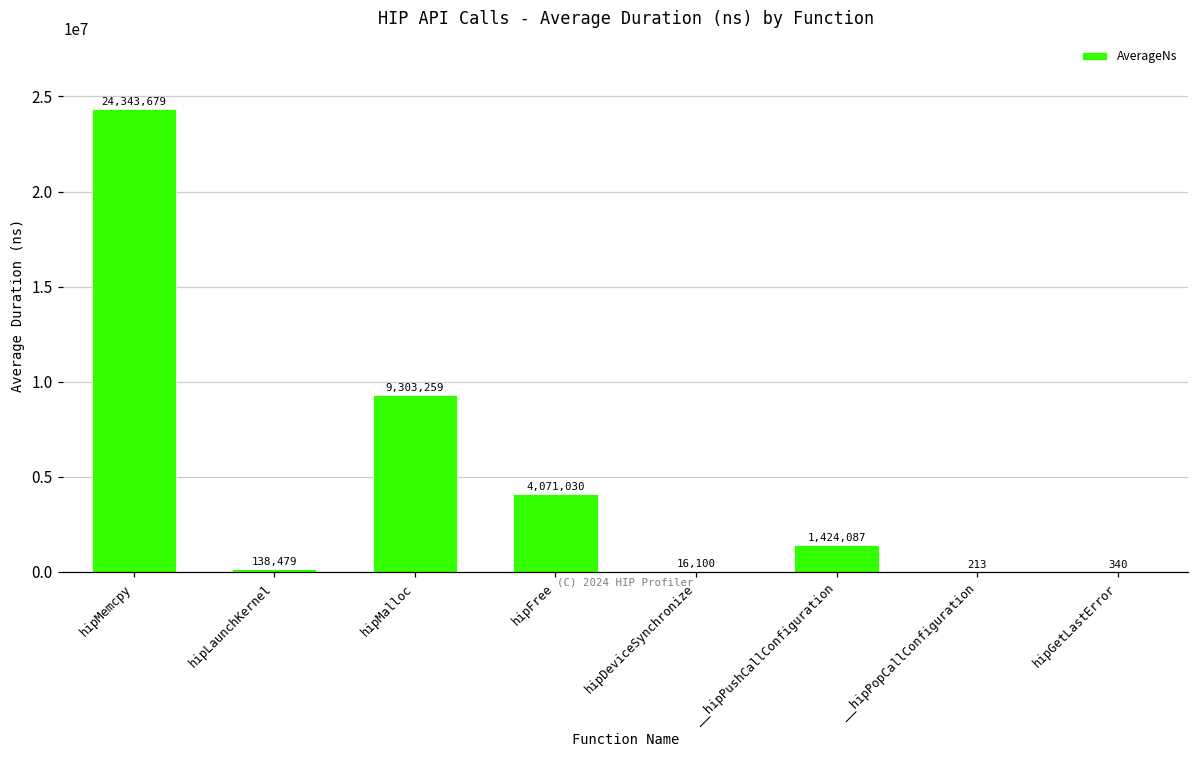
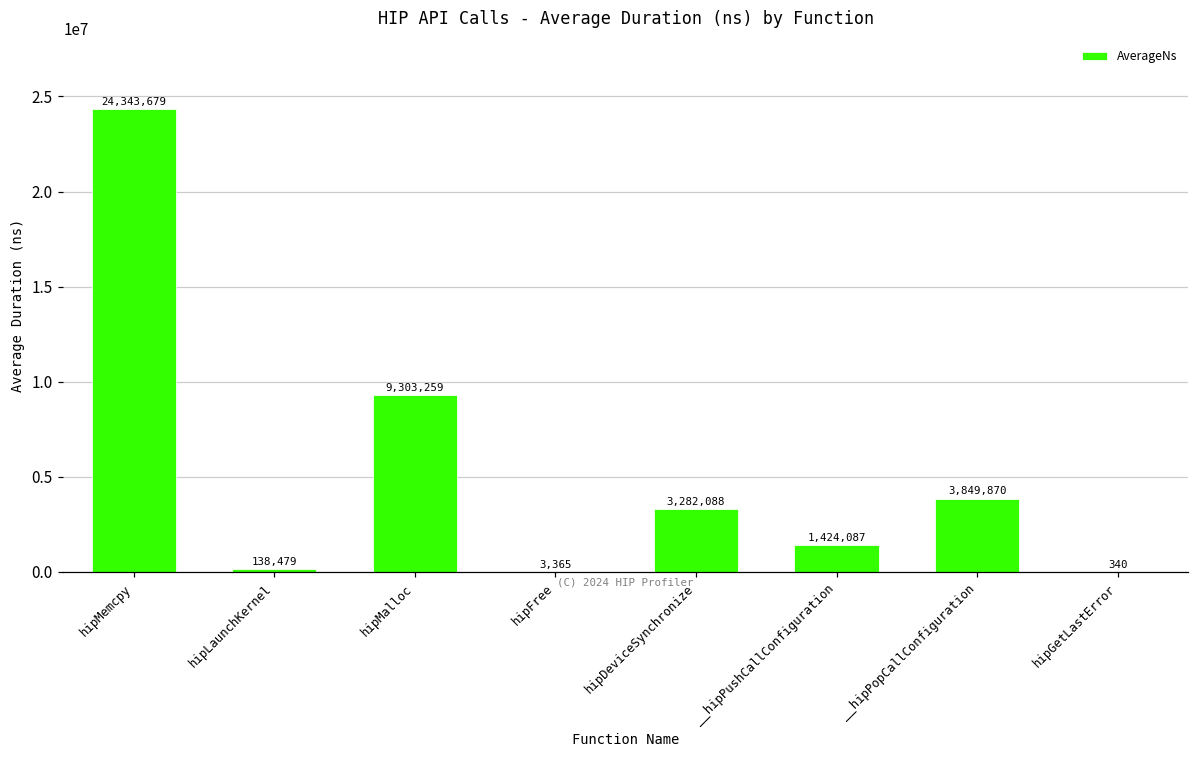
hipFree: 4,071,030 -> 3,365
hipDeviceSynchronize: 16,100 -> 3,282,088
__hipPopCallConfiguration: 213 -> 3,849,870
